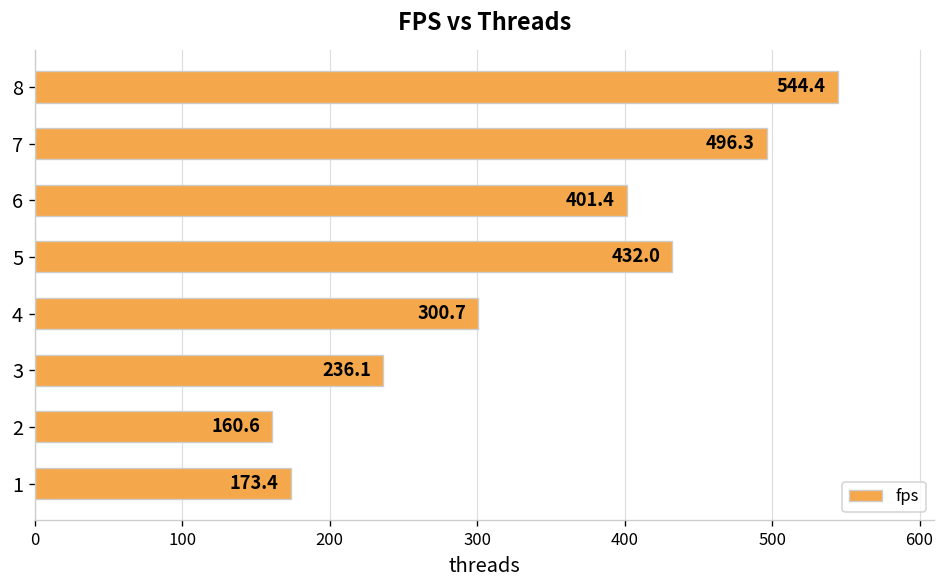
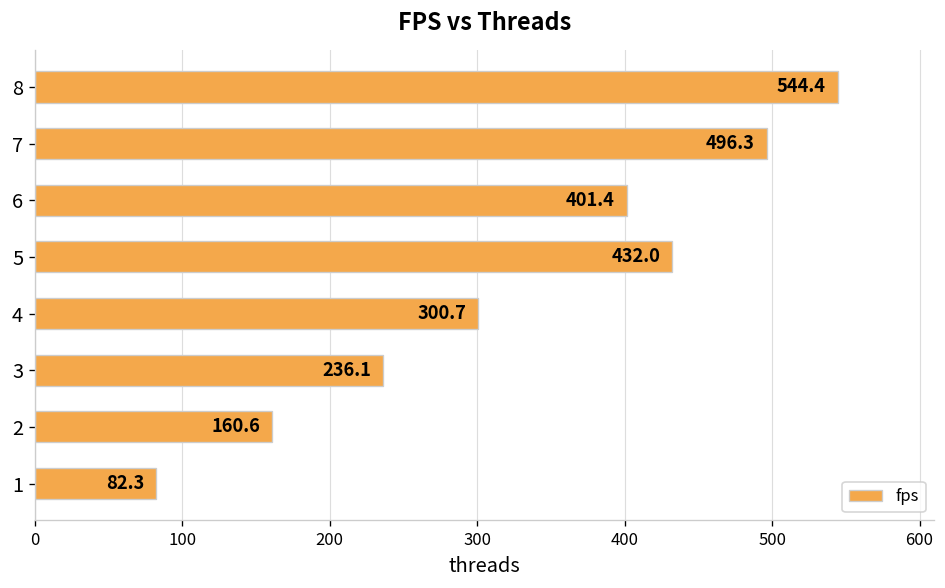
1: 173.4 -> 82.3
